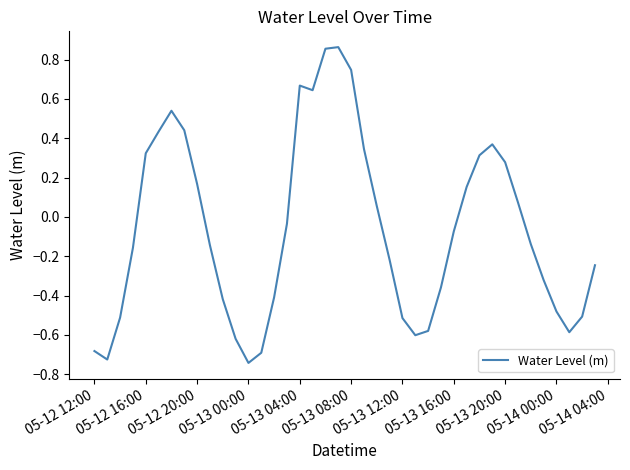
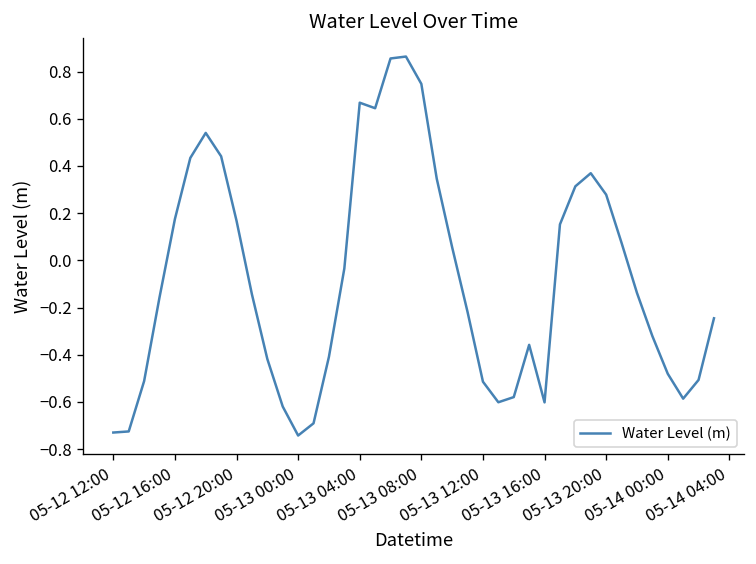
05-12 12:00: -0.68 -> -0.73
05-12 16:00: 0.32 -> 0.18
05-13 16:00: -0.07 -> -0.60
